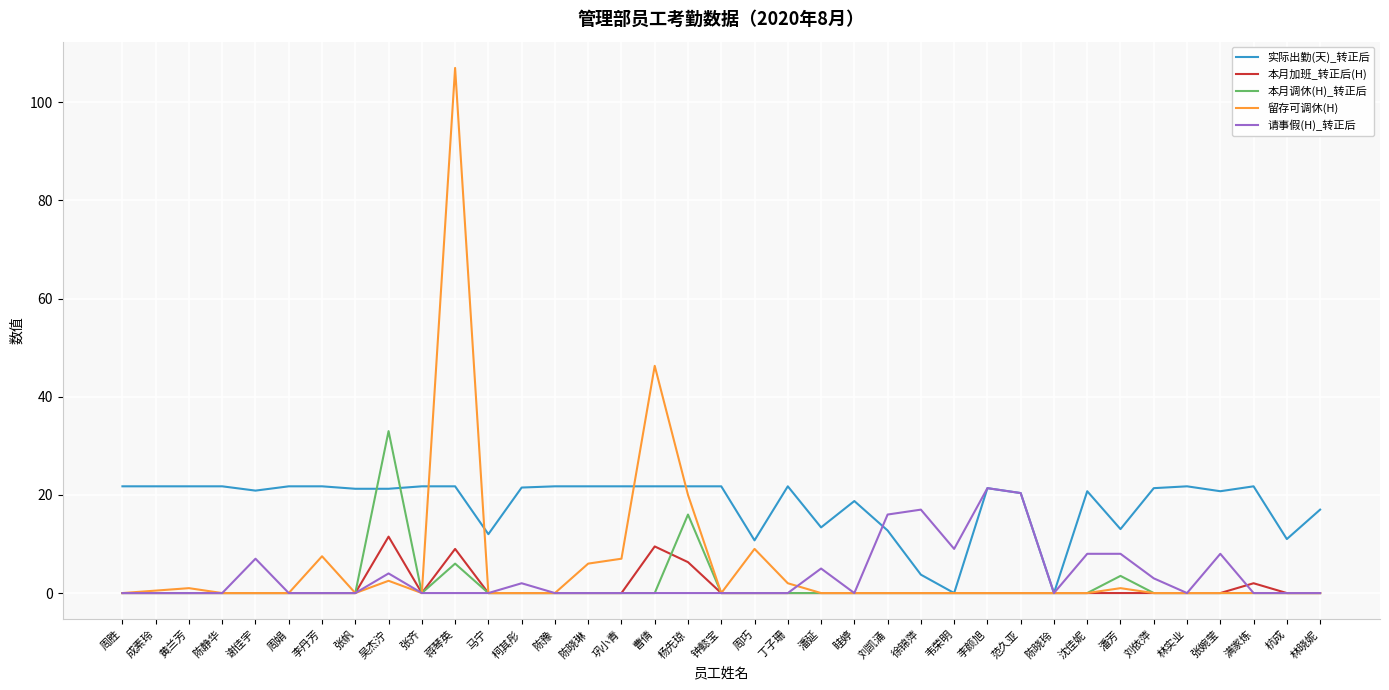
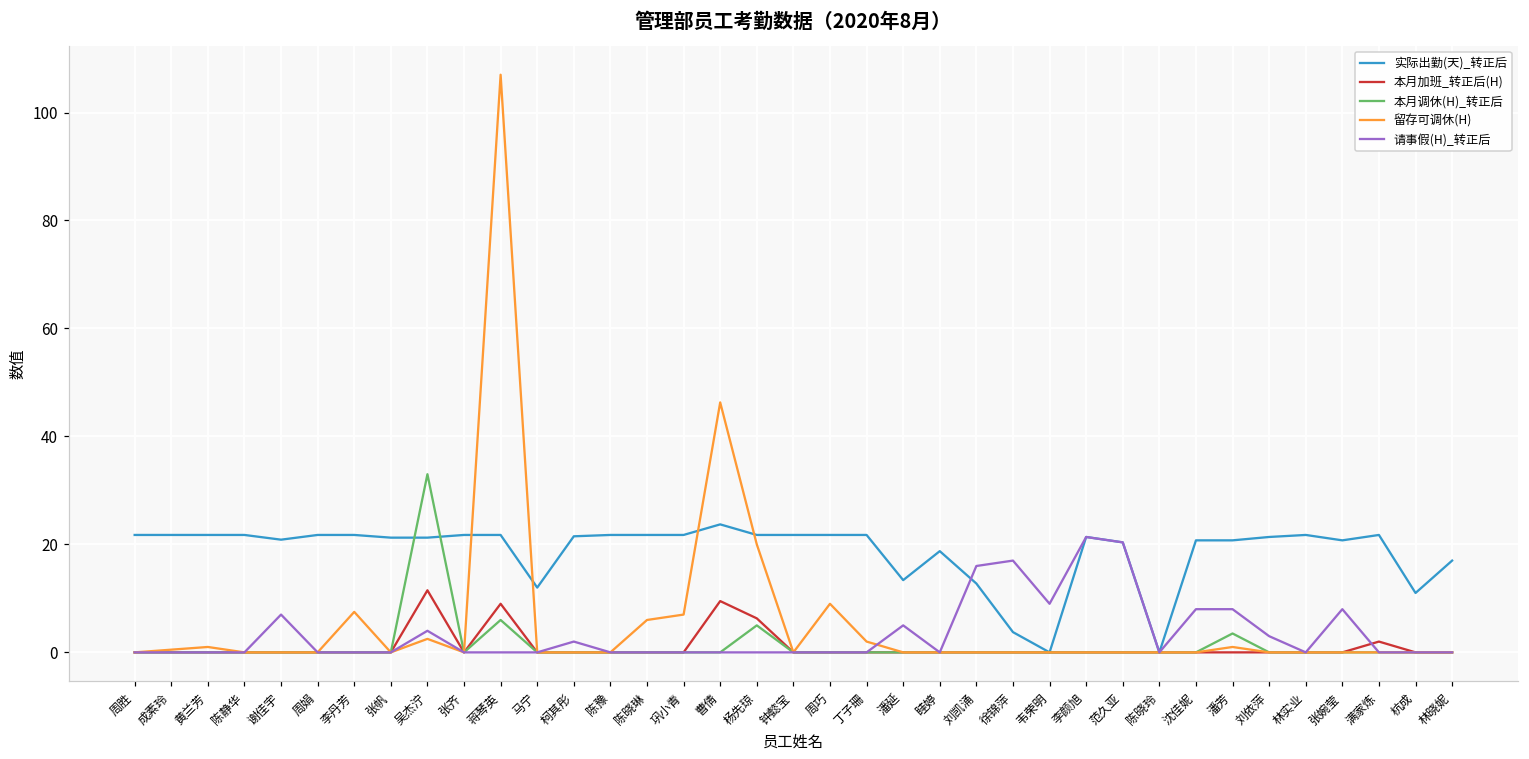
实际出勤(天)_转正后, 曹倩: 22 -> 24
本月调休(H)_转正后, 杨先琼: 16 -> 5
实际出勤(天)_转正后, 周巧: 11 -> 22
实际出勤(天)_转正后, 潘芳: 13 -> 21
